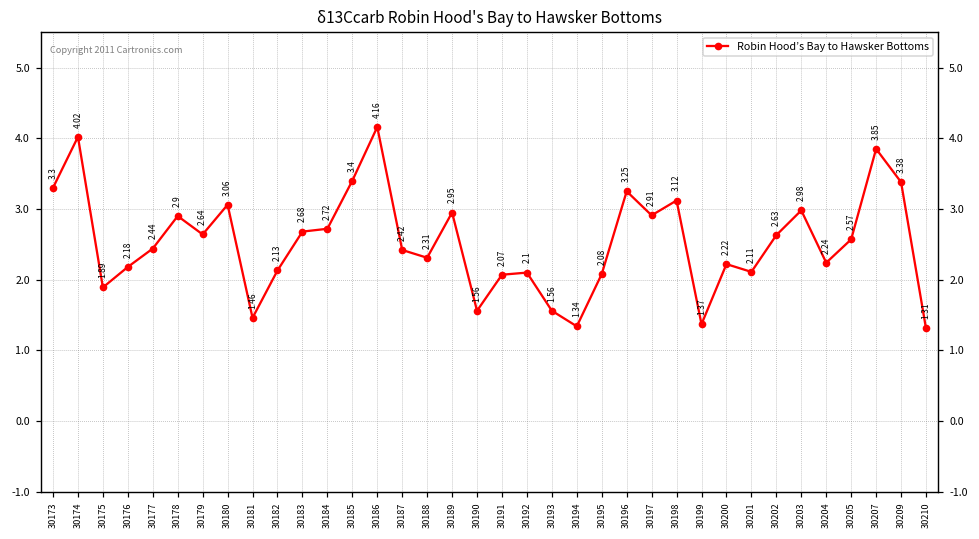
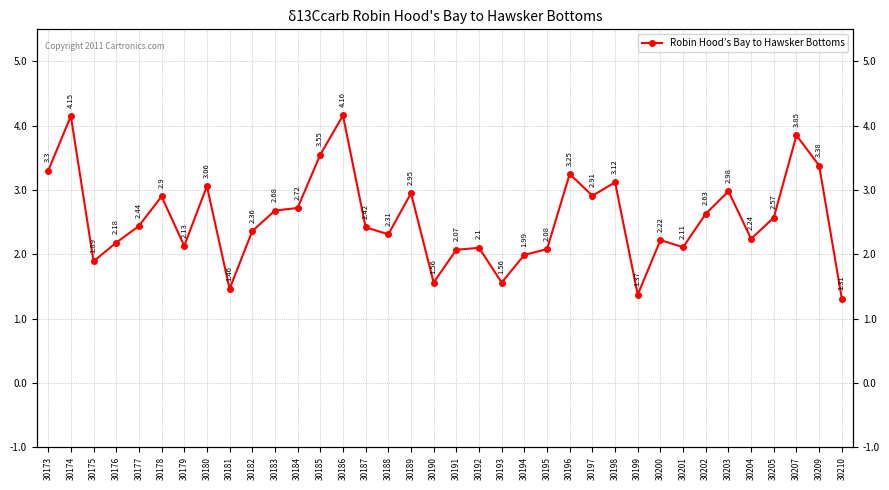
30174: 4.02 -> 4.15
30179: 2.64 -> 2.13
30182: 2.13 -> 2.36
30185: 3.4 -> 3.55
30194: 1.34 -> 1.99
